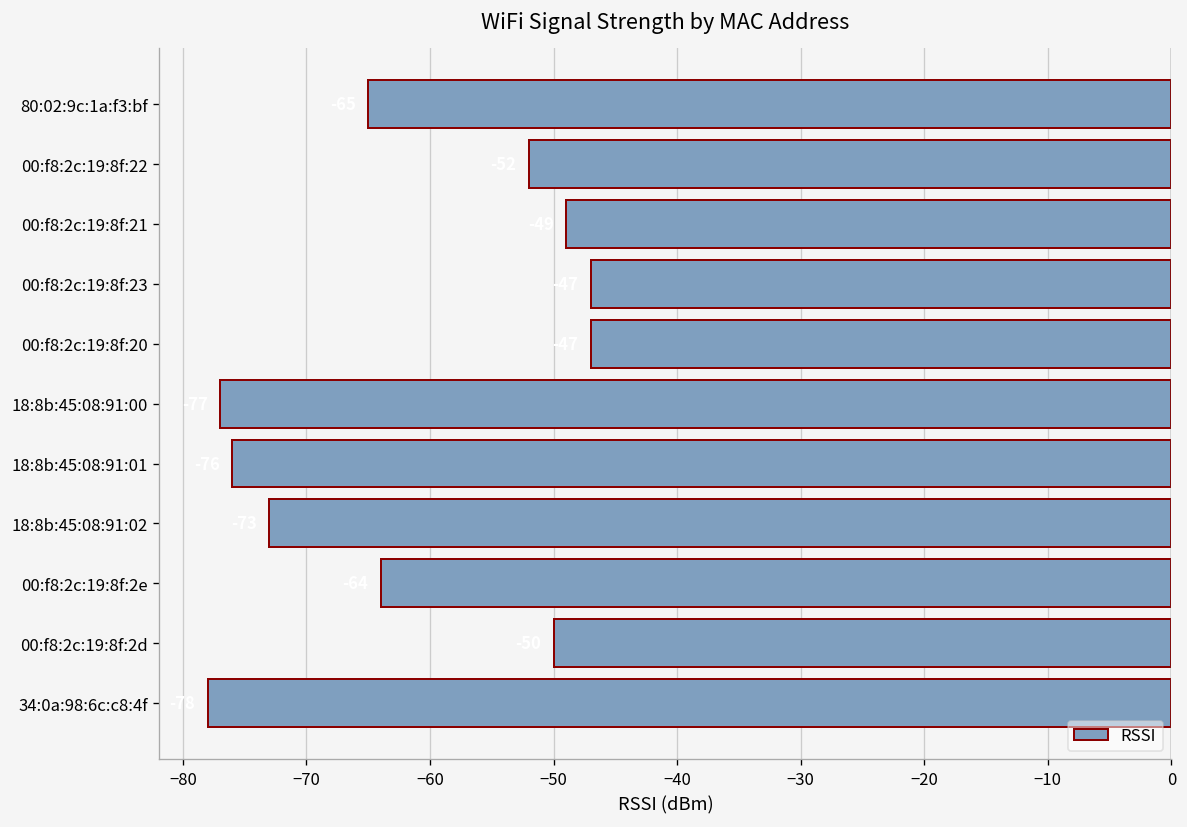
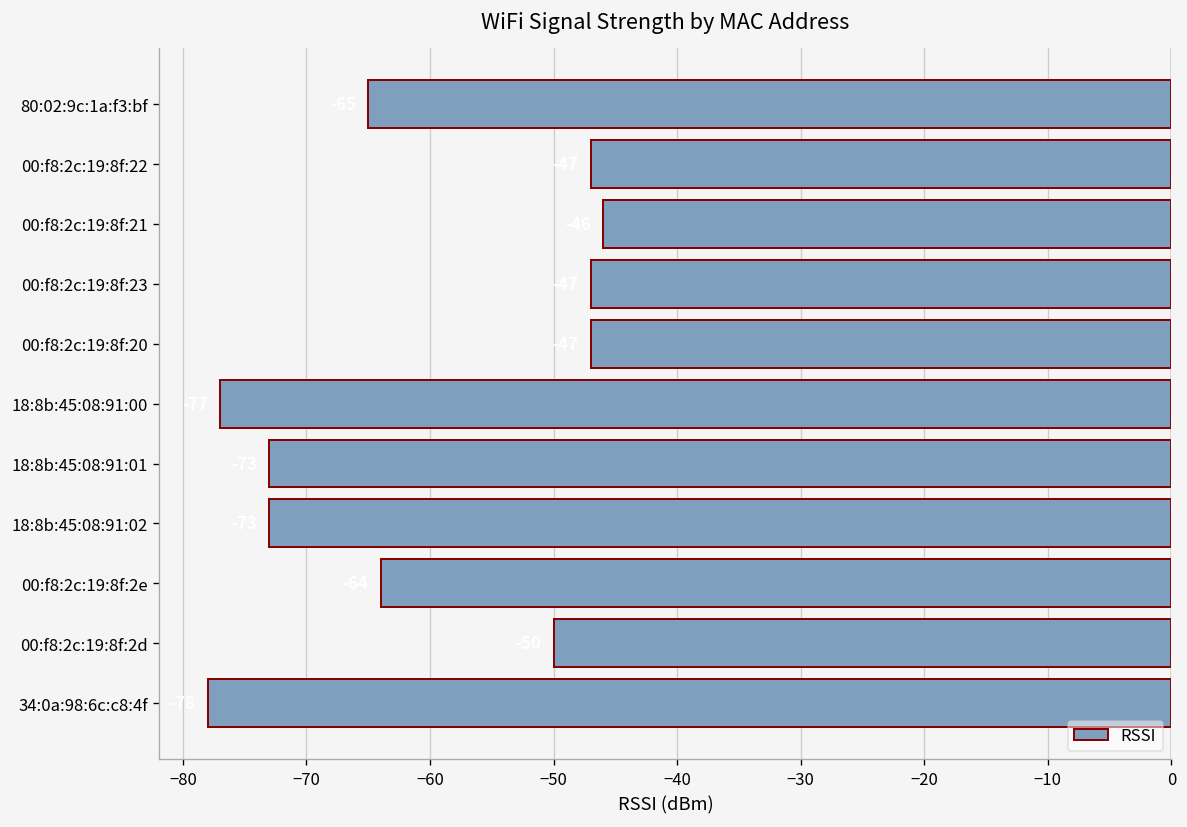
00:f8:2c:19:8f:22: -52 -> -47
00:f8:2c:19:8f:21: -49 -> -46
18:8b:45:08:91:01: -76 -> -73
